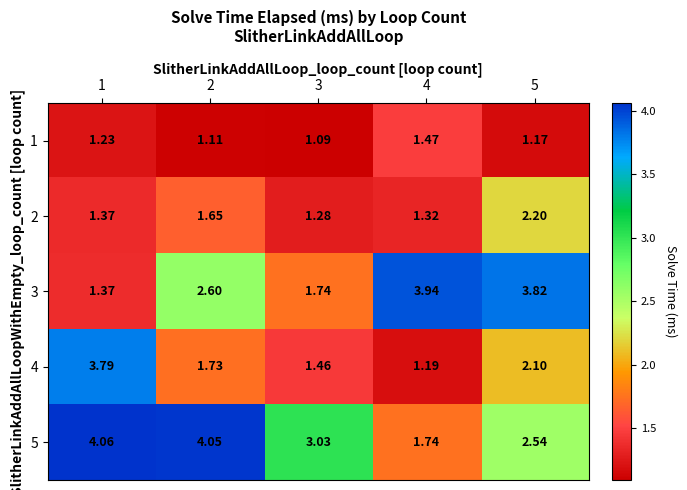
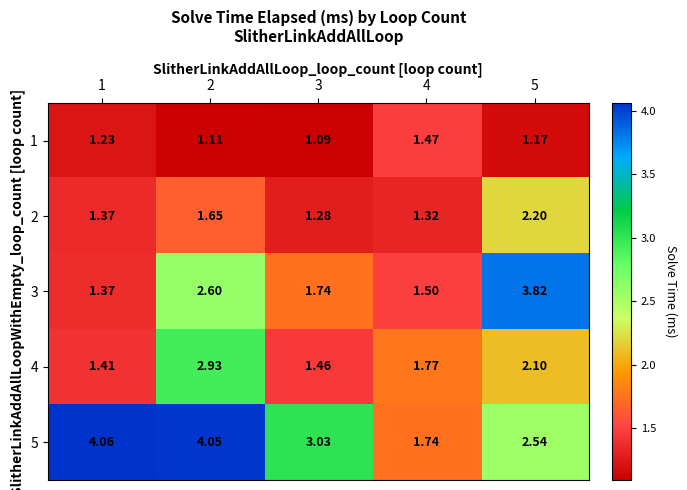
3, 4: 3.94 -> 1.50
4, 1: 3.79 -> 1.41
4, 2: 1.73 -> 2.93
4, 4: 1.19 -> 1.77
